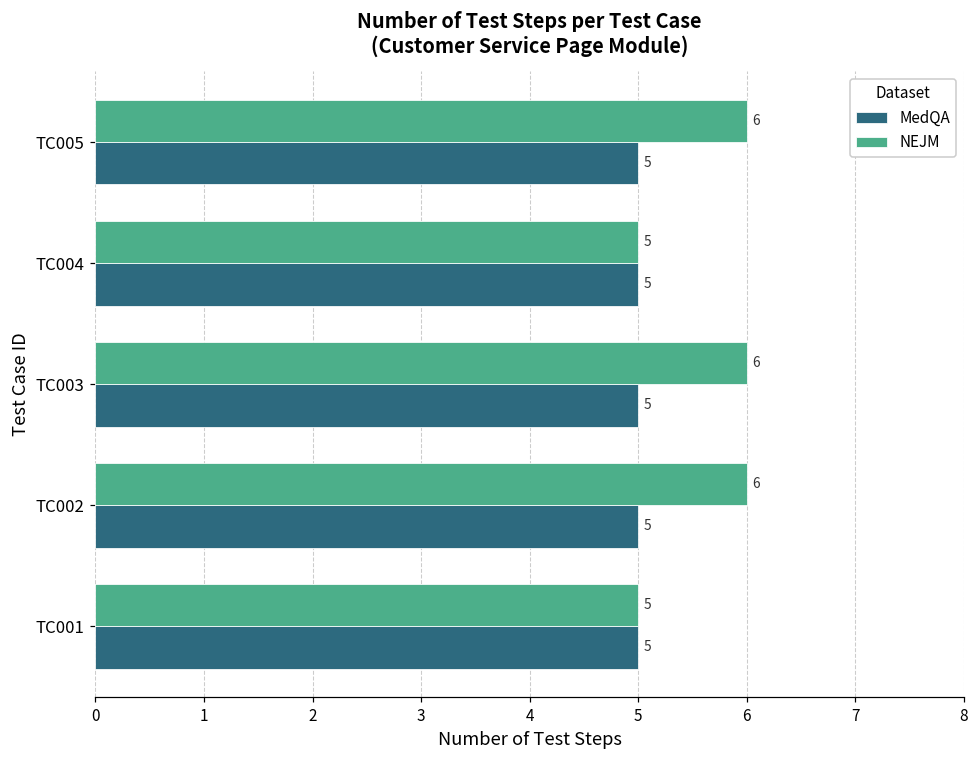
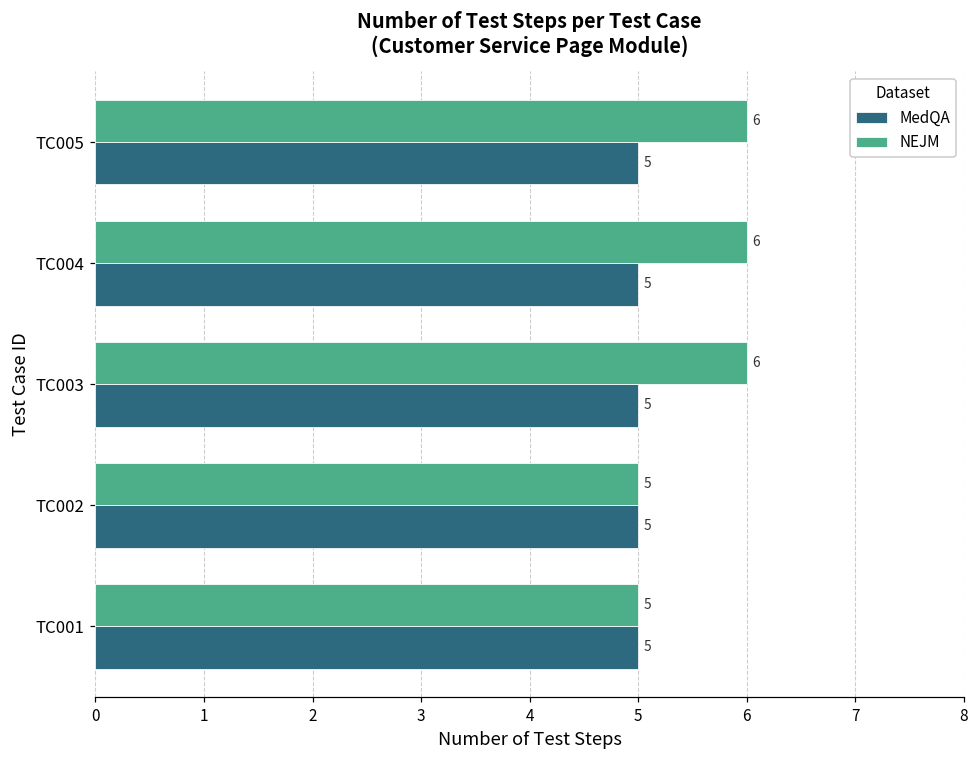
NEJM, TC004: 5 -> 6
NEJM, TC002: 6 -> 5
